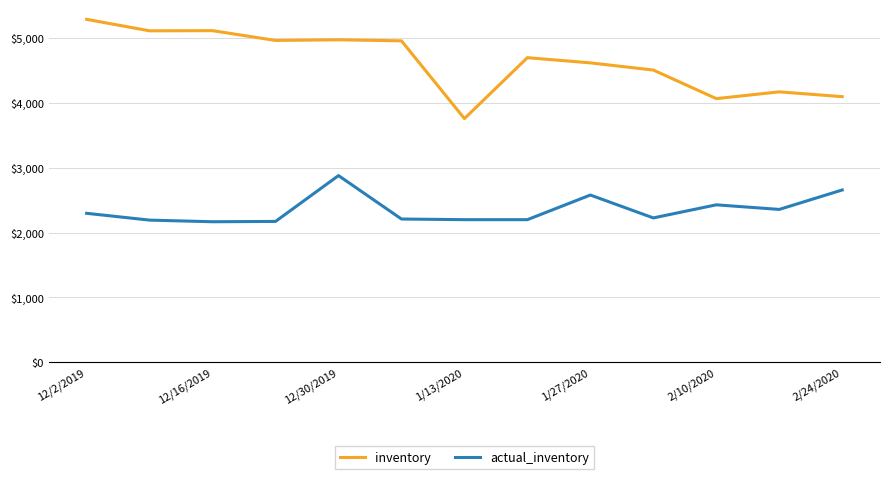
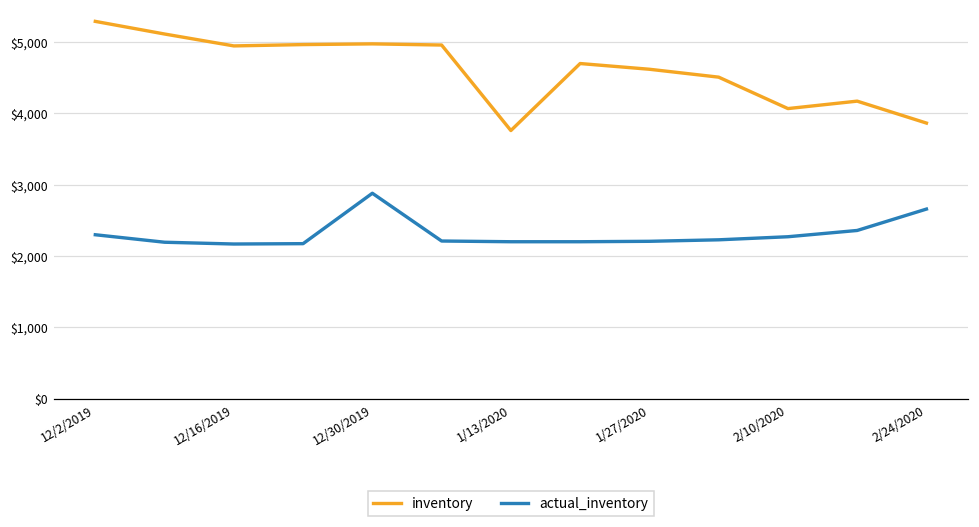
inventory, 12/16/2019: $5,100 -> $4,900
actual_inventory, 1/27/2020: $2,600 -> $2,200
actual_inventory, 2/10/2020: $2,400 -> $2,300
inventory, 2/24/2020: $4,100 -> $3,900
